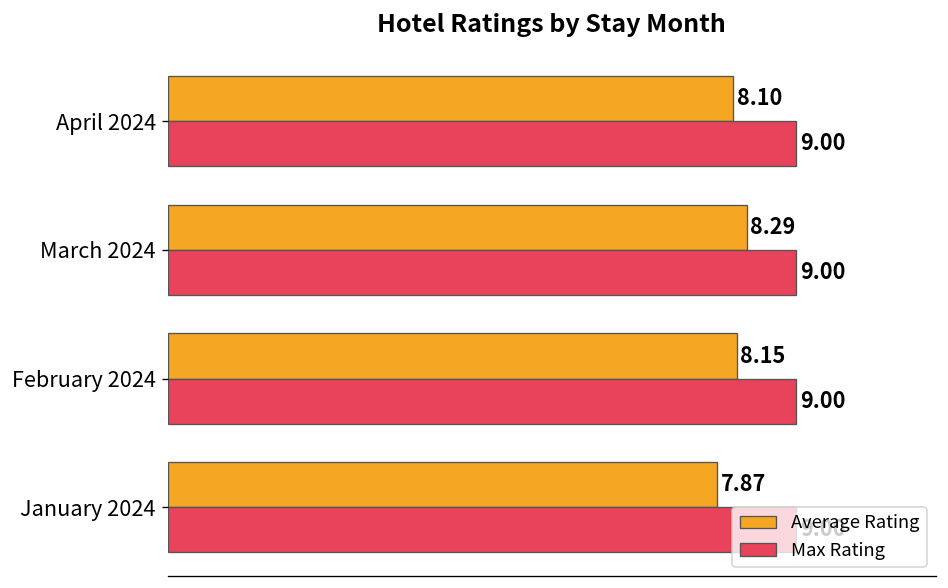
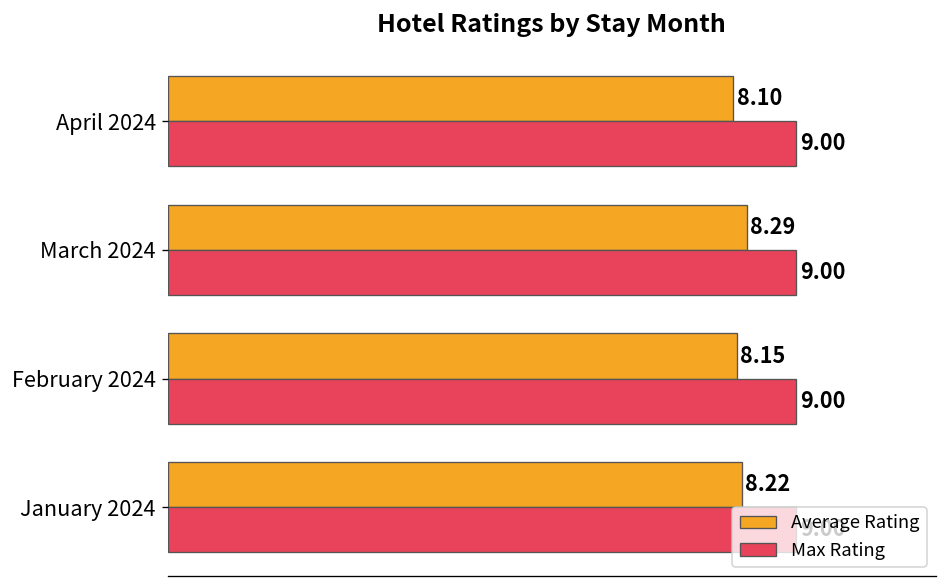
Average Rating, January 2024: 7.87 -> 8.22
